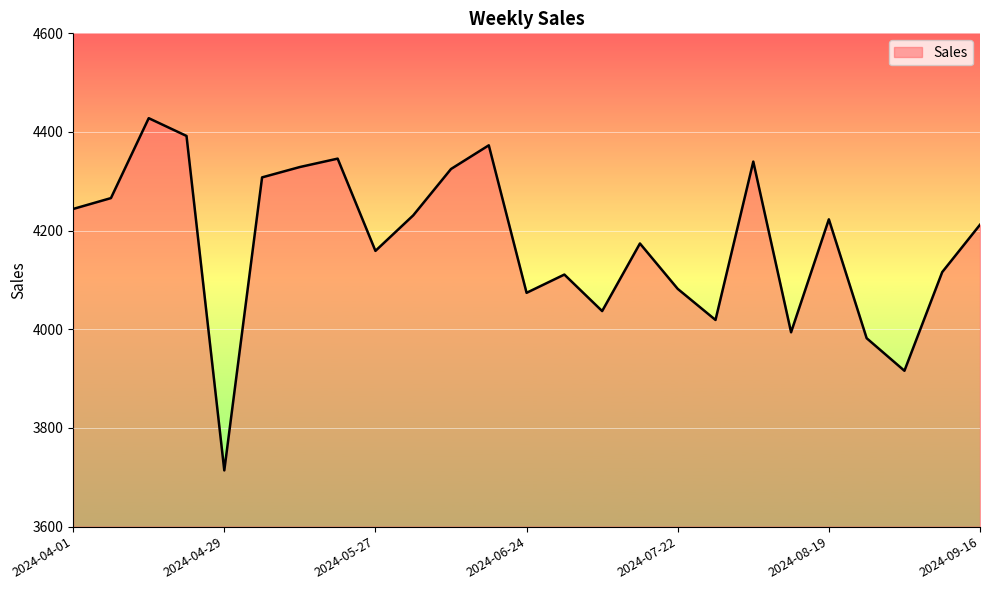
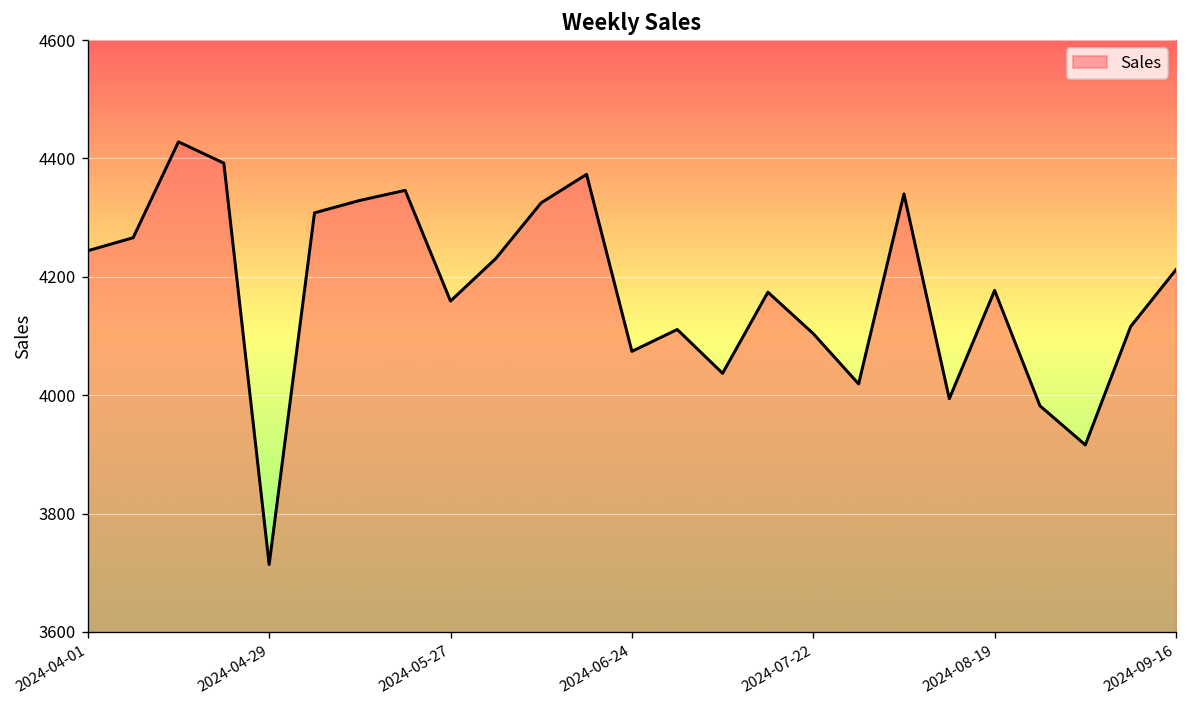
2024-07-22: 4080 -> 4100
2024-08-19: 4220 -> 4180
